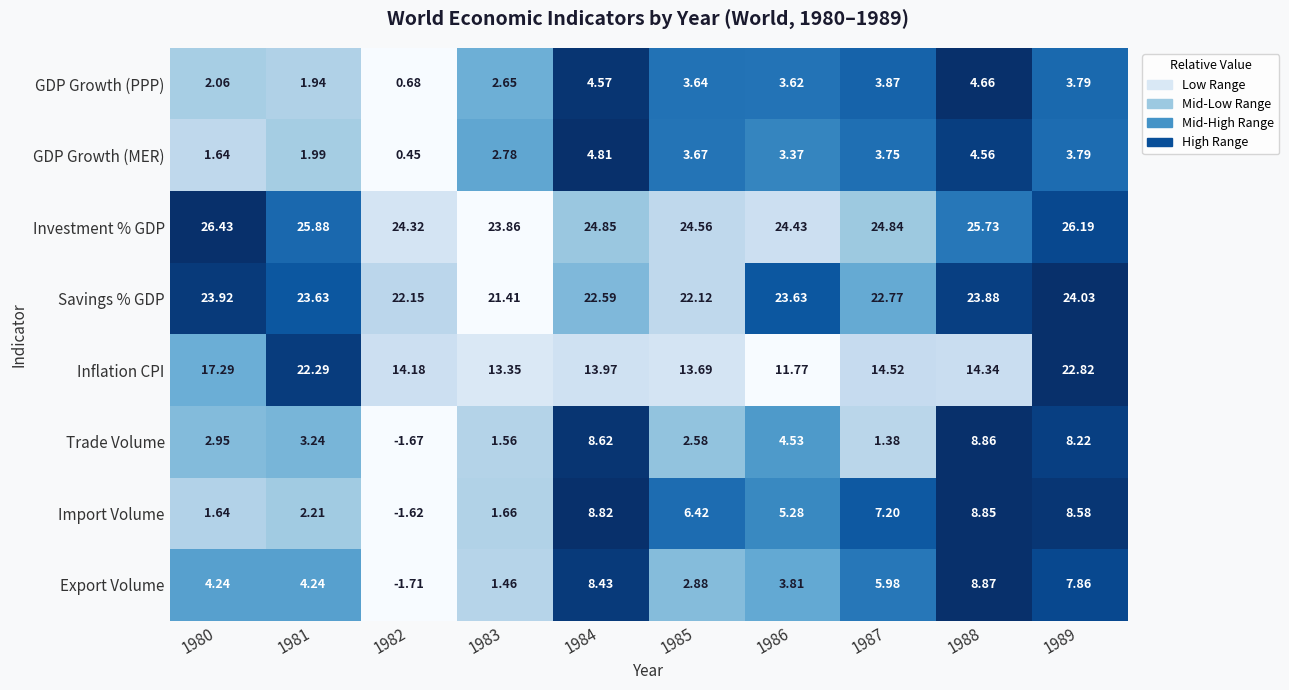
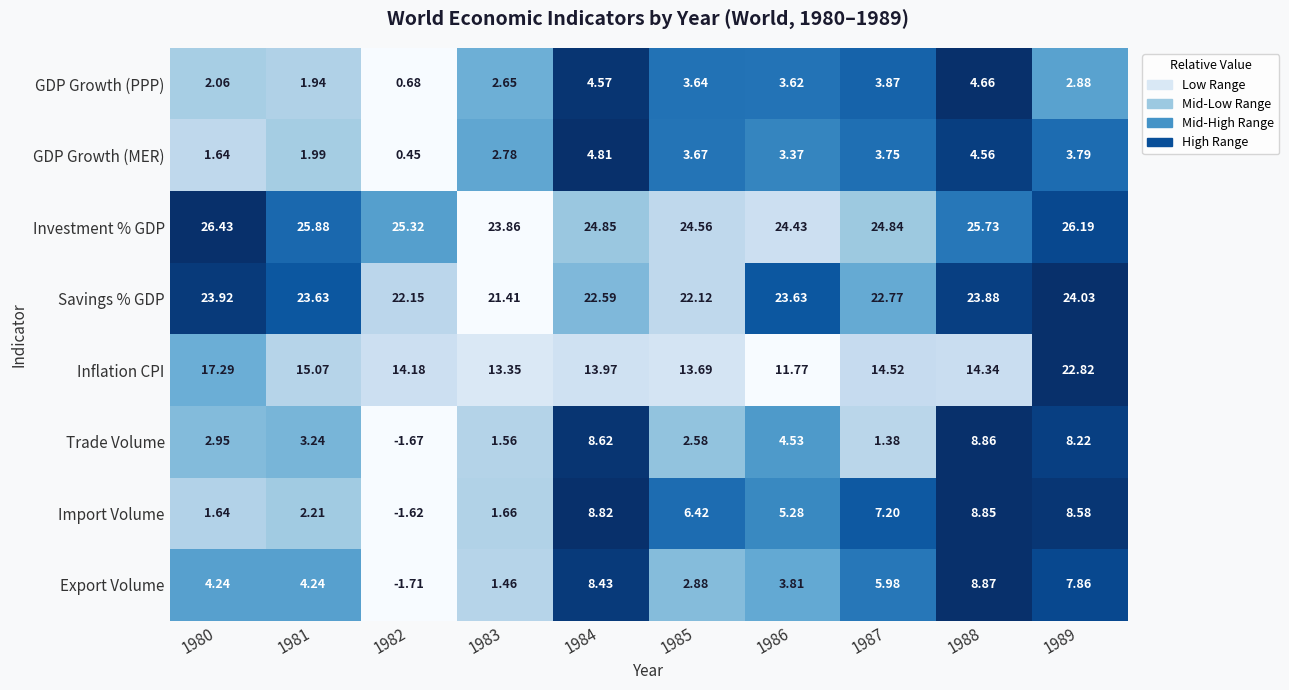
GDP Growth (PPP), 1989: 3.79 -> 2.88
Investment % GDP, 1982: 24.32 -> 25.32
Inflation CPI, 1981: 22.29 -> 15.07
